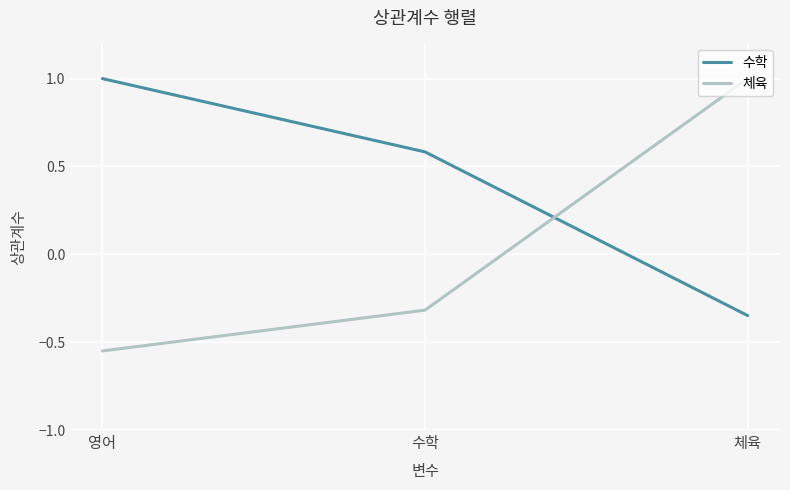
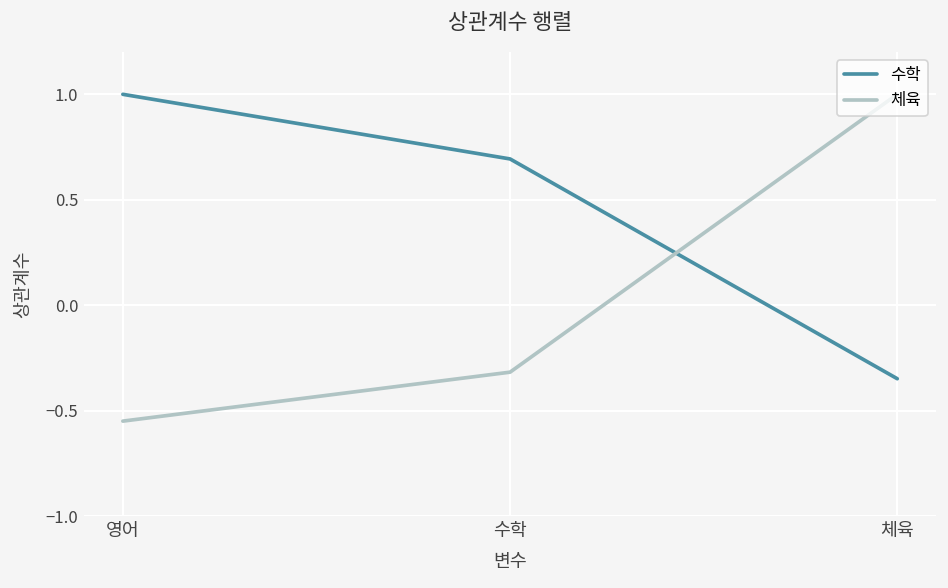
수학, 수학: 0.58 -> 0.69
